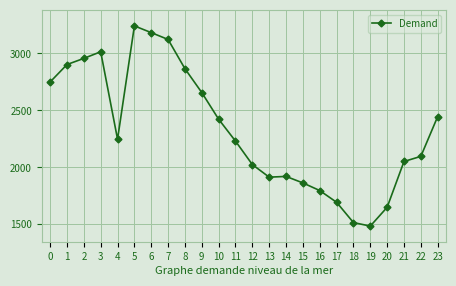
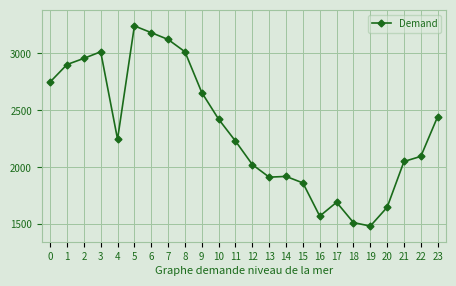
8: 2870 -> 3020
16: 1800 -> 1570
